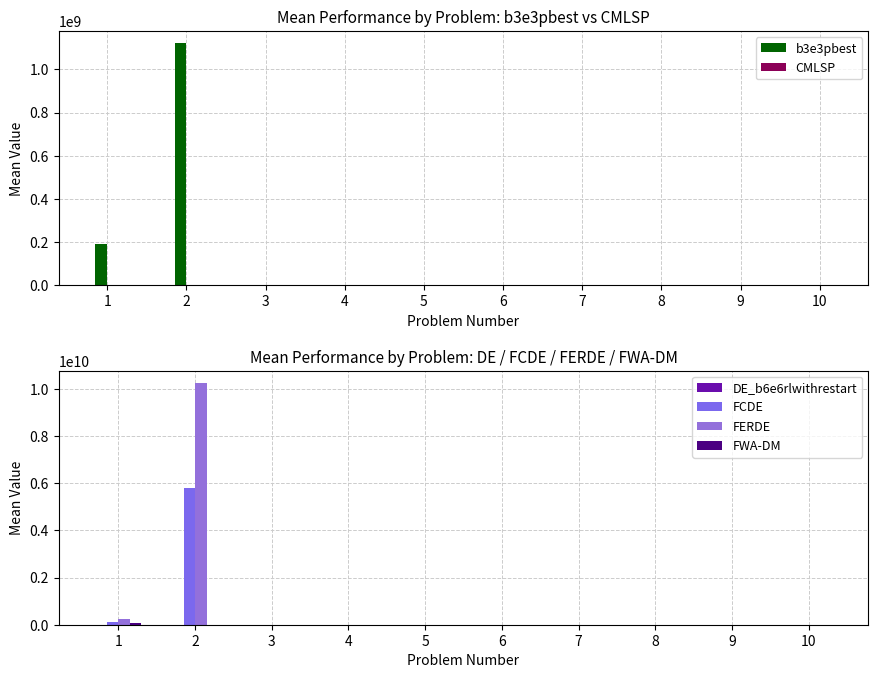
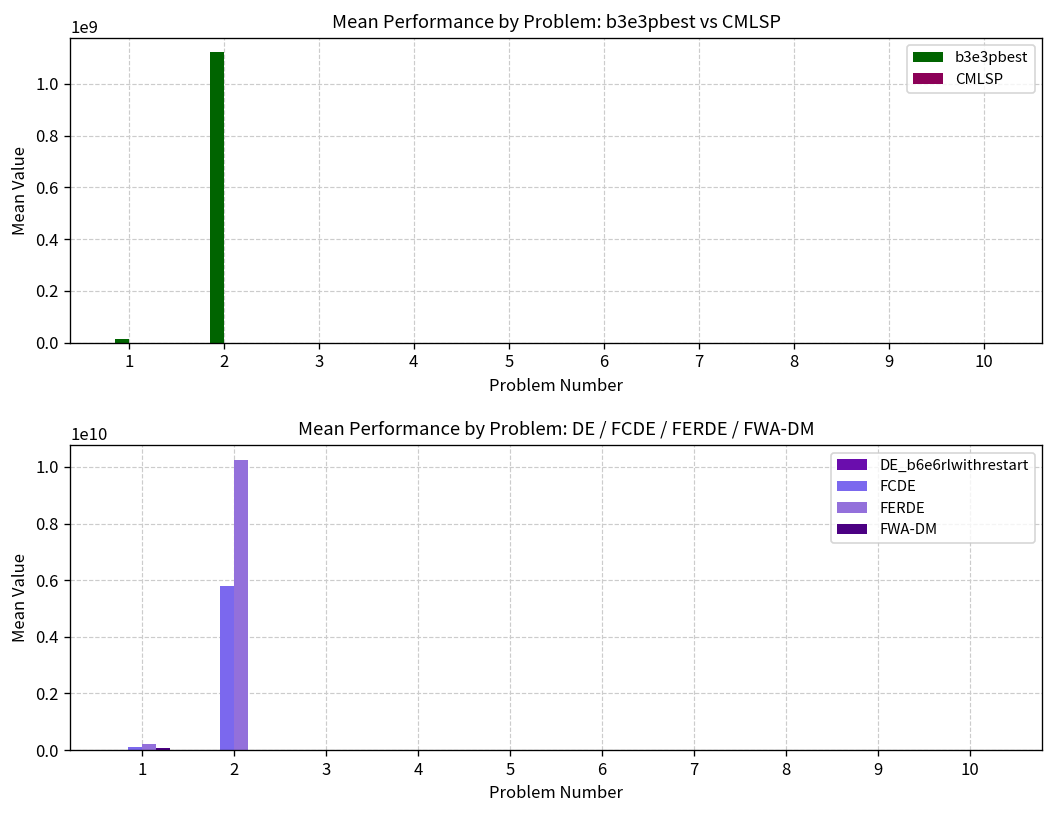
Mean Performance by Problem: b3e3pbest vs CMLSP, b3e3pbest, 1: 190000000 -> 10000000
